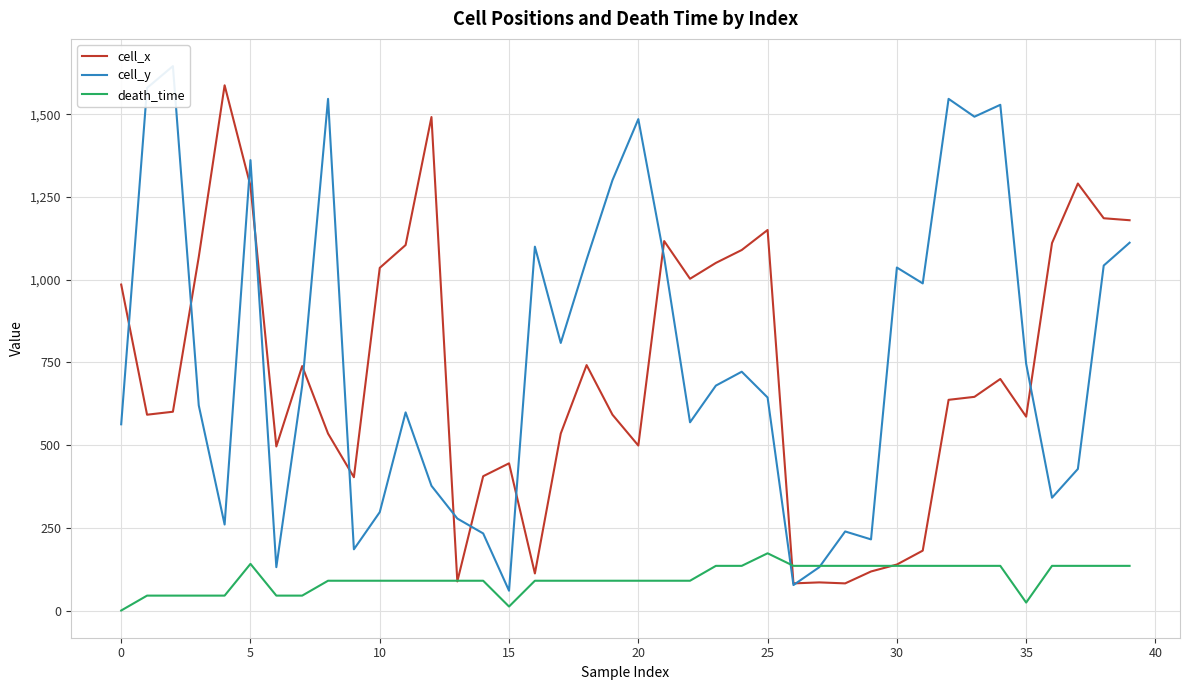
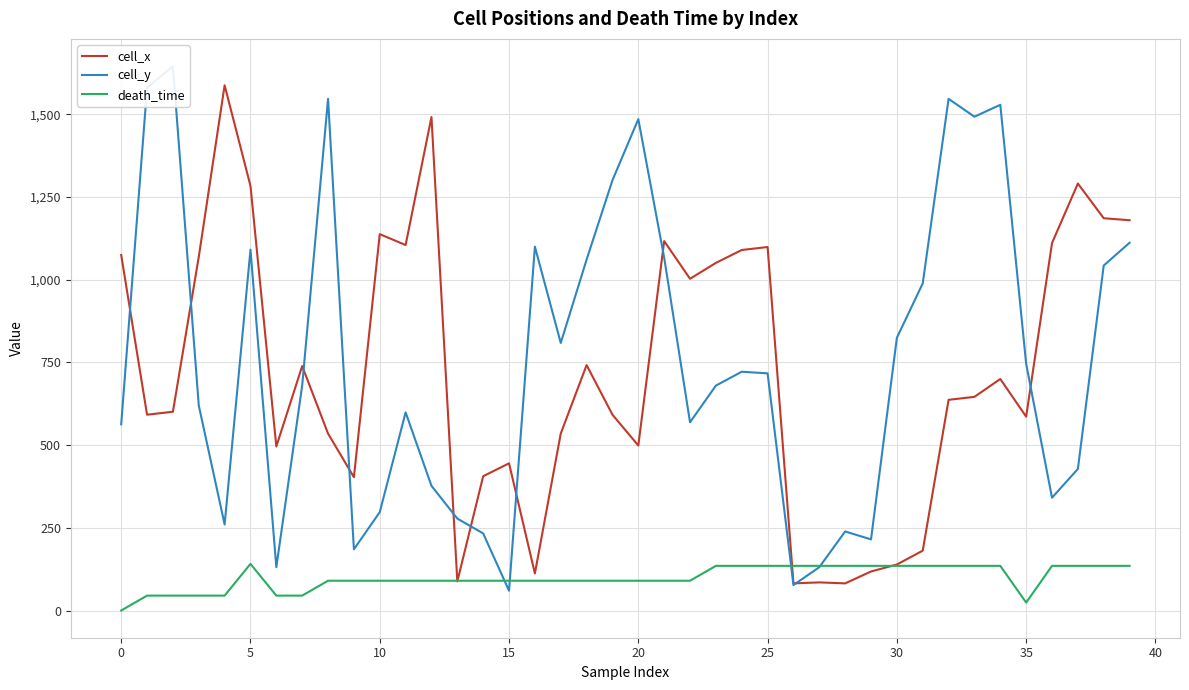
cell_x, 0: 990 -> 1,080
cell_y, 5: 1,360 -> 1,090
cell_x, 10: 1,040 -> 1,140
death_time, 15: 10 -> 90
cell_x, 25: 1,150 -> 1,100
cell_y, 25: 640 -> 720
death_time, 25: 170 -> 140
cell_y, 30: 1,040 -> 820
